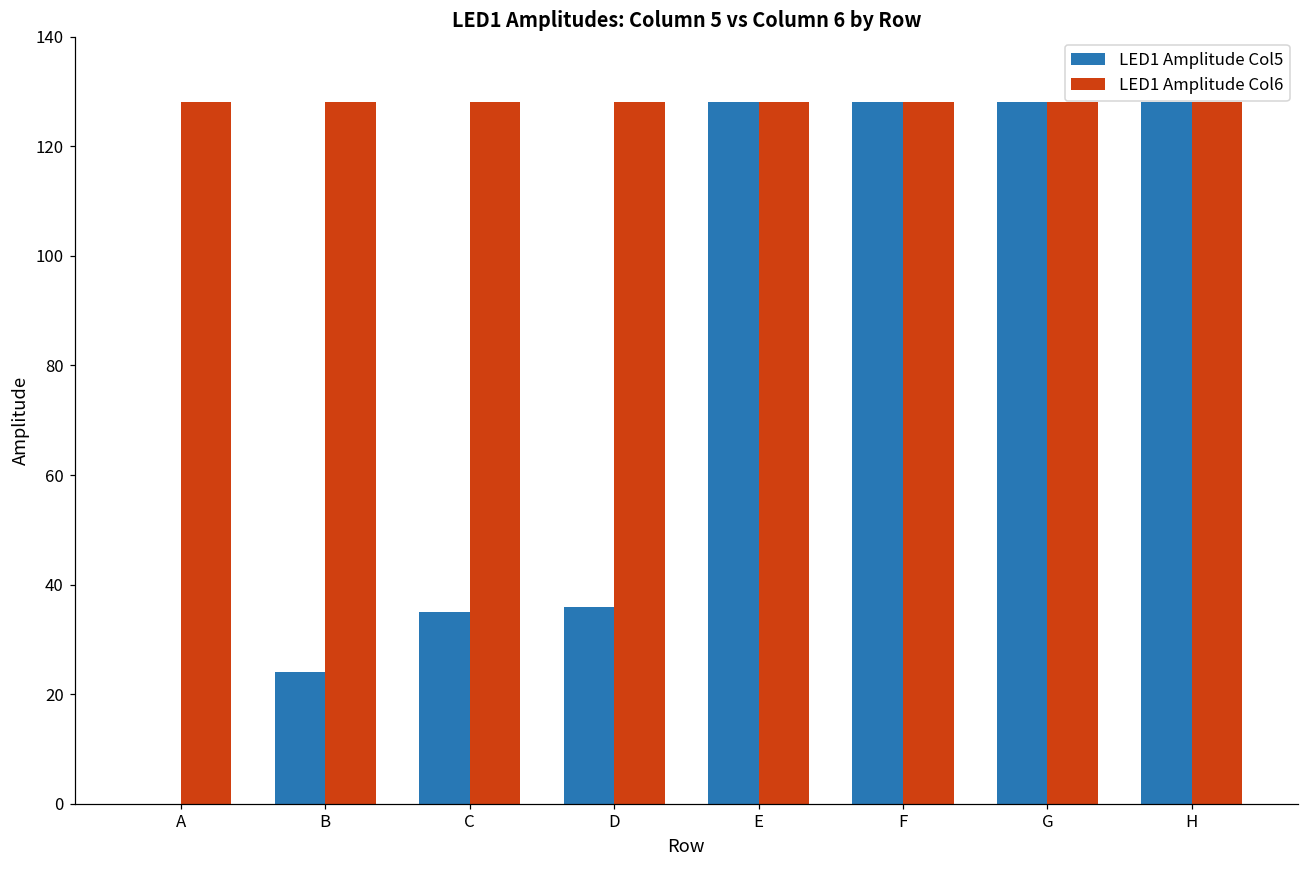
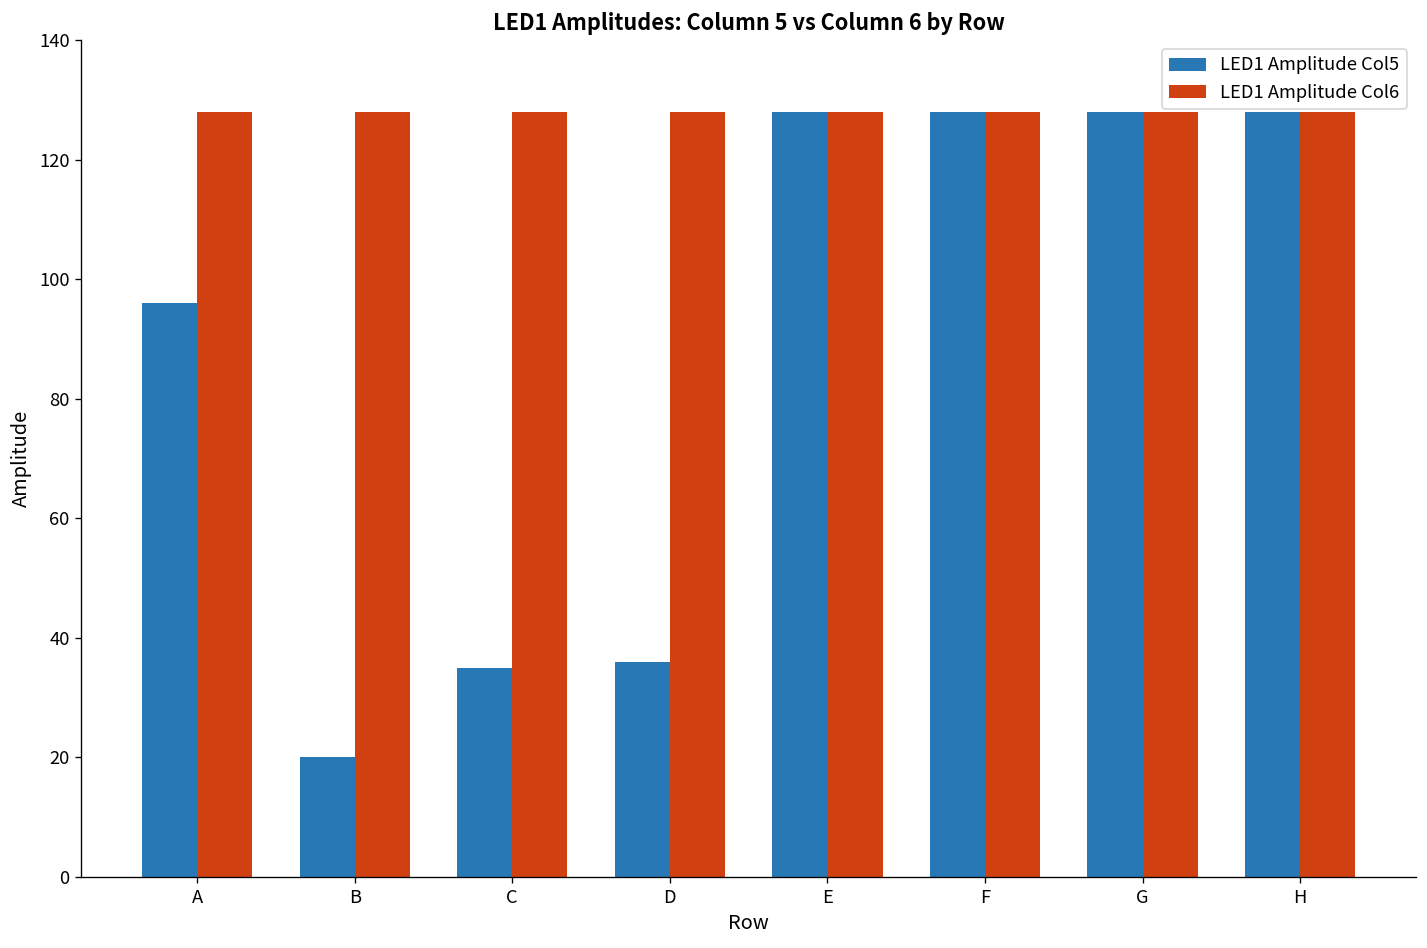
LED1 Amplitude Col5, A: 0 -> 96
LED1 Amplitude Col5, B: 24 -> 20
